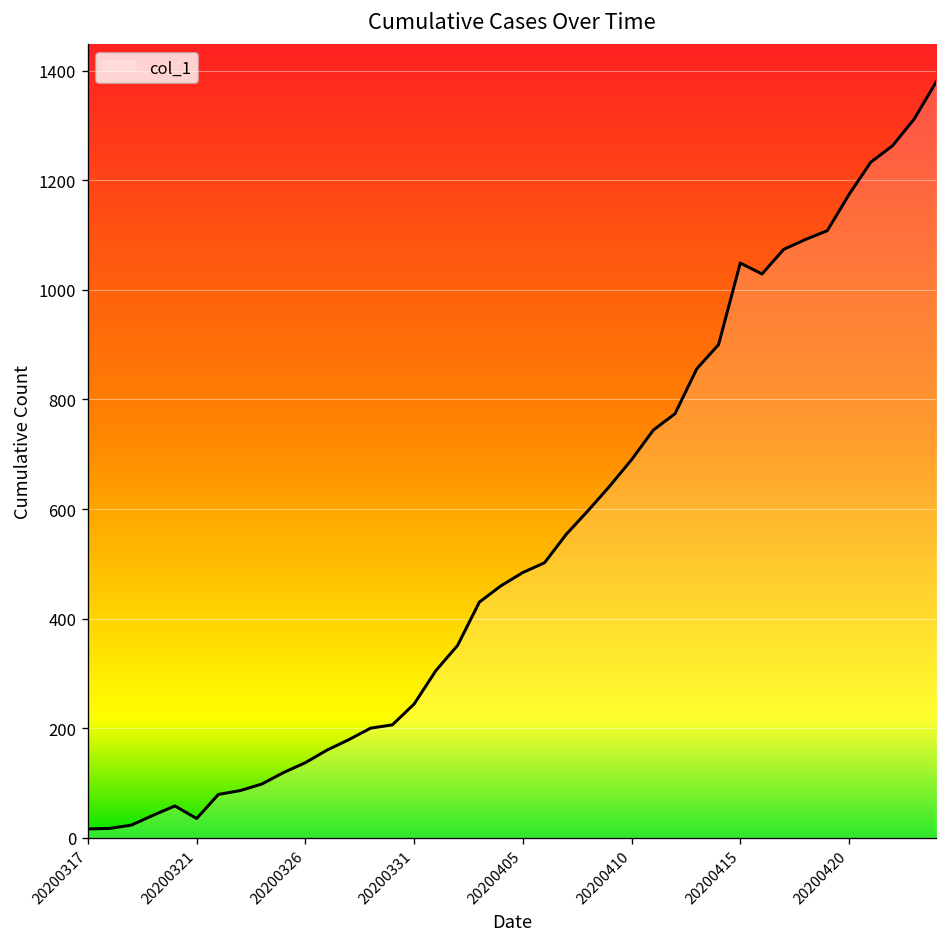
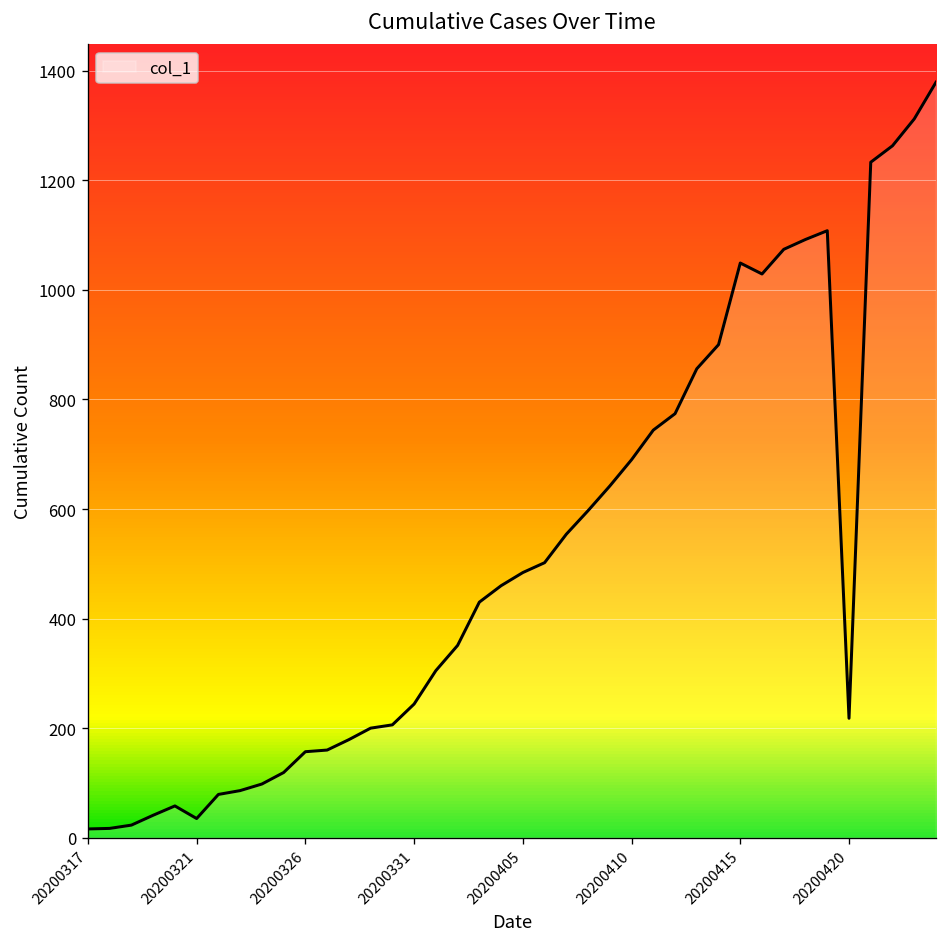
20200326: 140 -> 160
20200420: 1170 -> 220
